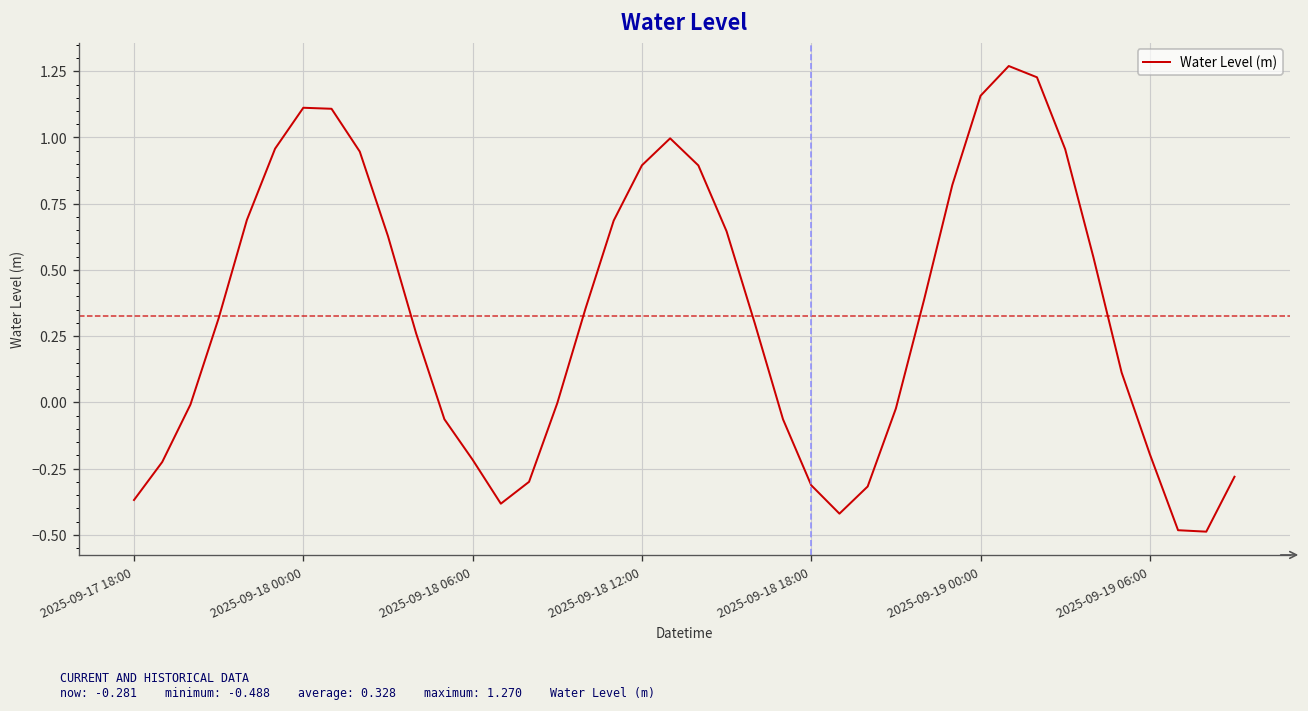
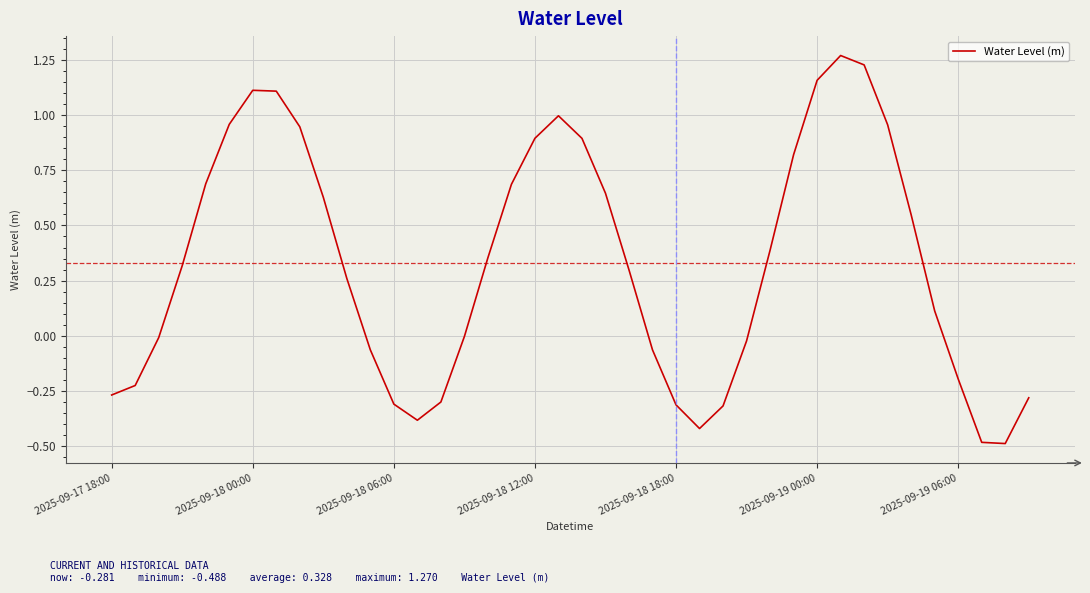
2025-09-17 18:00: -0.37 -> -0.27
2025-09-18 06:00: -0.22 -> -0.31
